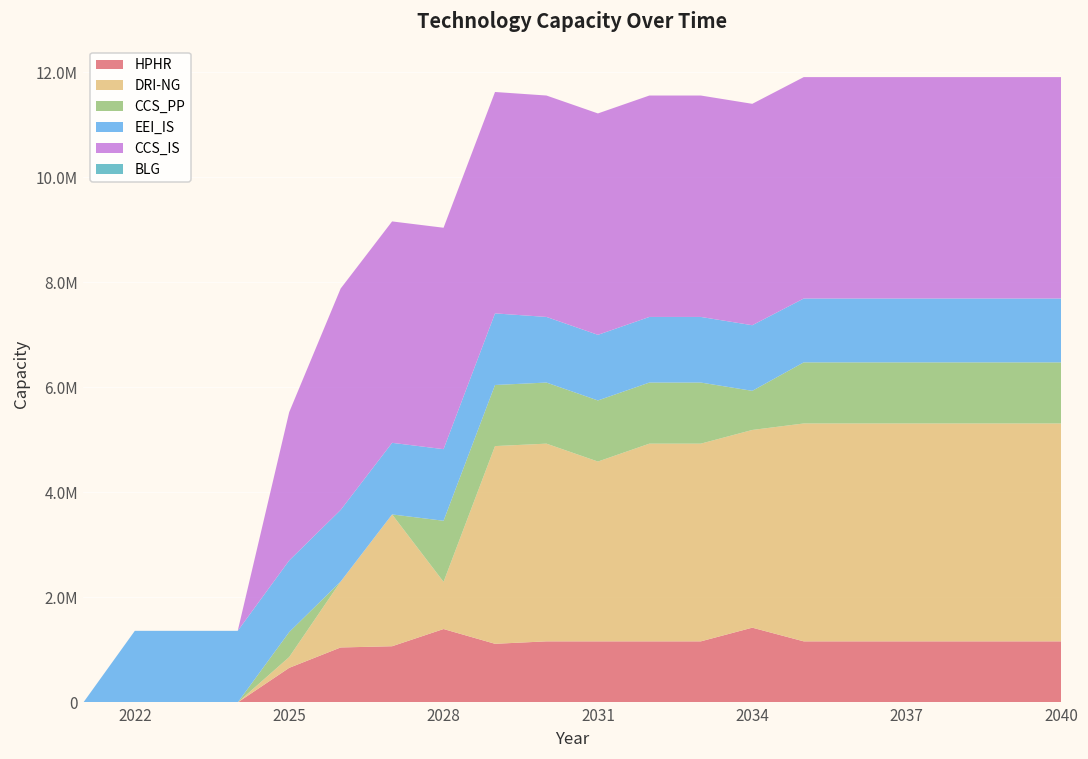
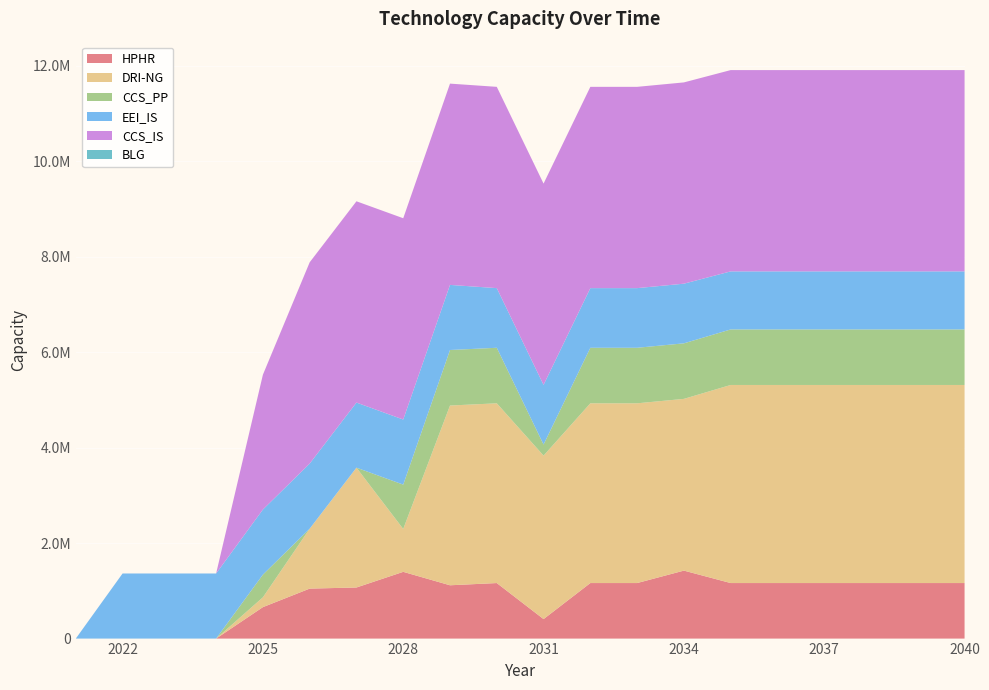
CCS_PP, 2028: 1200000 -> 900000
HPHR, 2031: 1200000 -> 400000
CCS_PP, 2031: 1200000 -> 200000
DRI-NG, 2034: 3800000 -> 3600000
CCS_PP, 2034: 700000 -> 1200000
